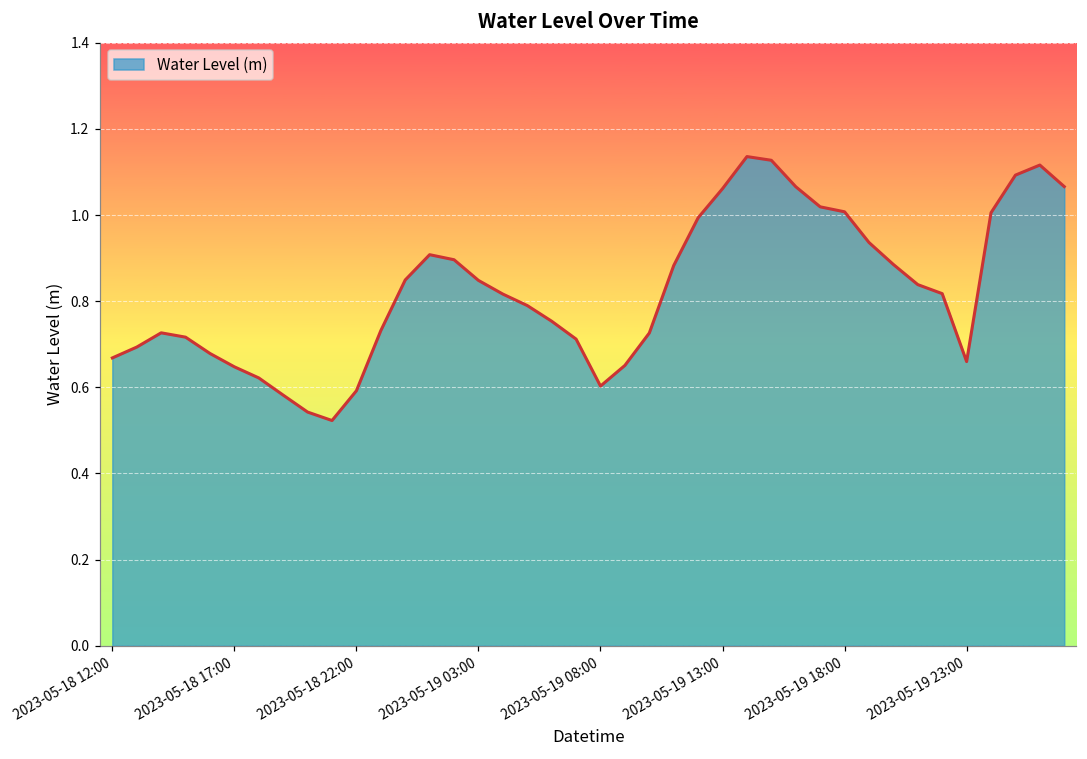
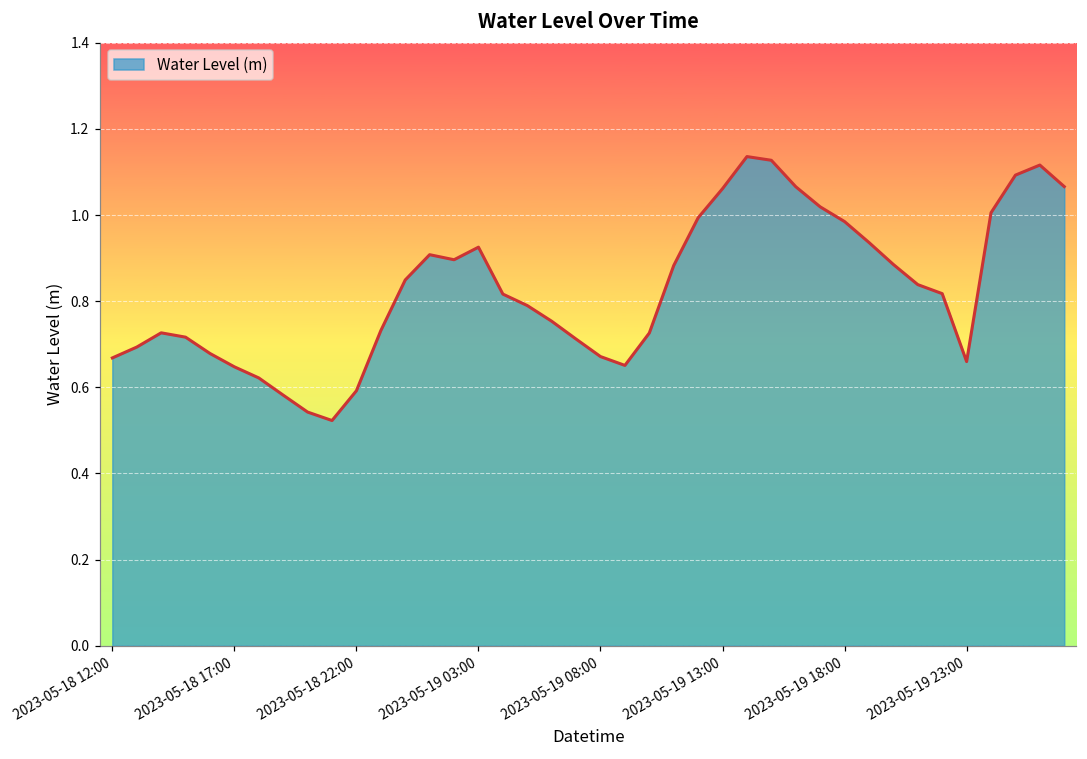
2023-05-19 03:00: 0.85 -> 0.93
2023-05-19 08:00: 0.60 -> 0.67
2023-05-19 18:00: 1.01 -> 0.98
